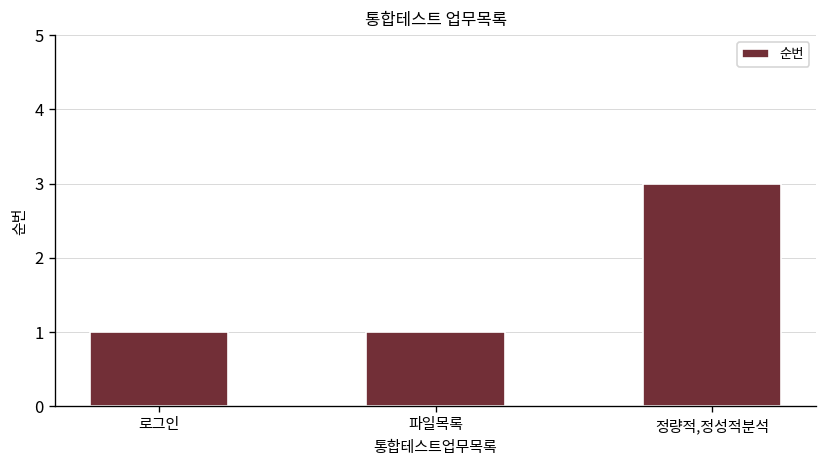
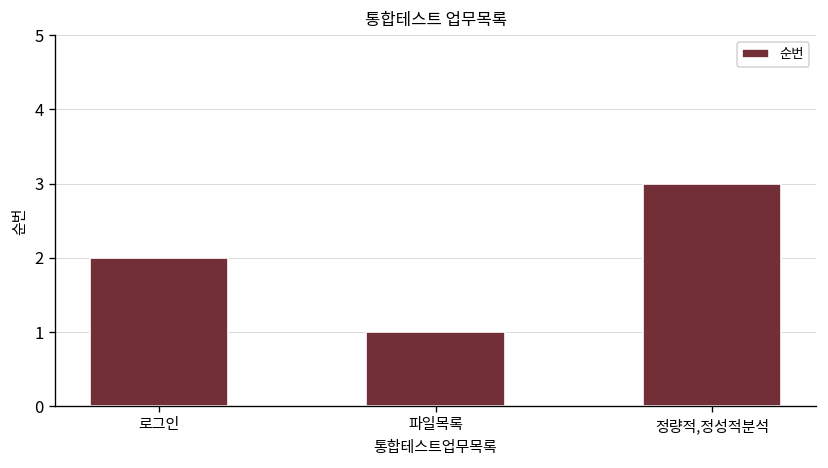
로그인: 1 -> 2
